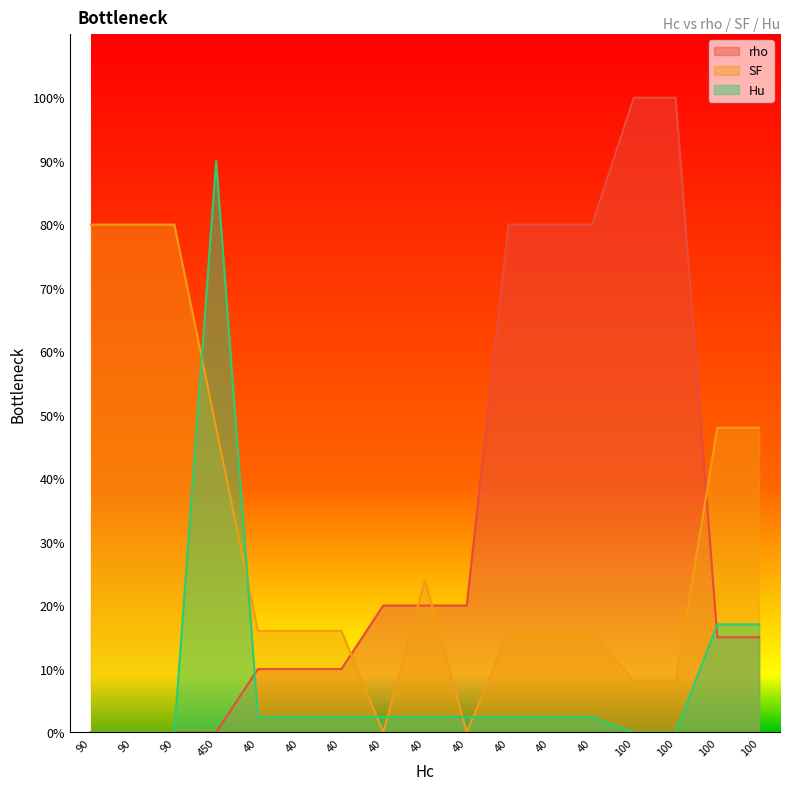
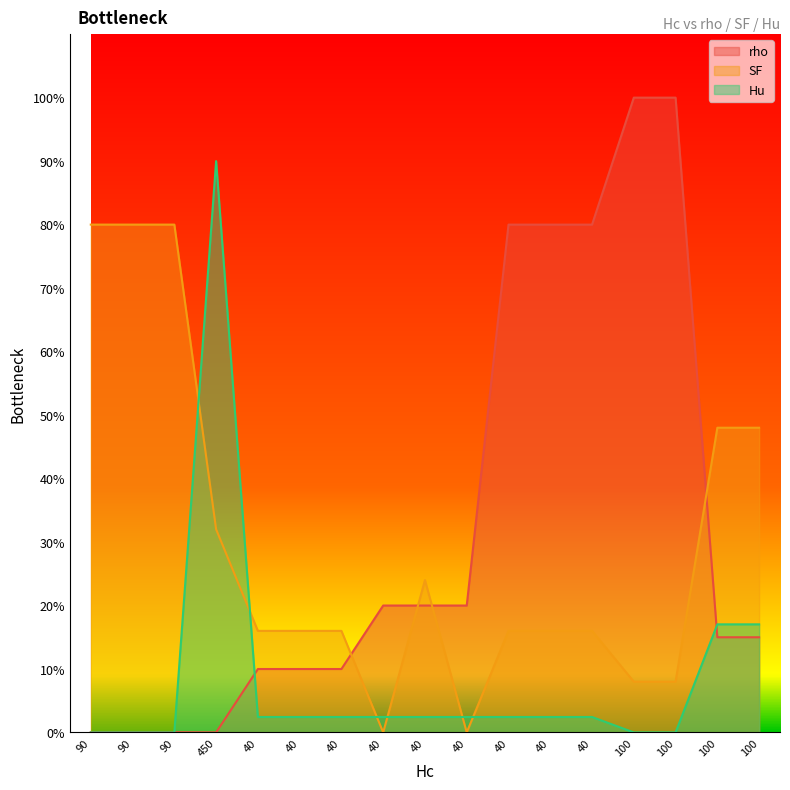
SF, 450: 48% -> 32%
